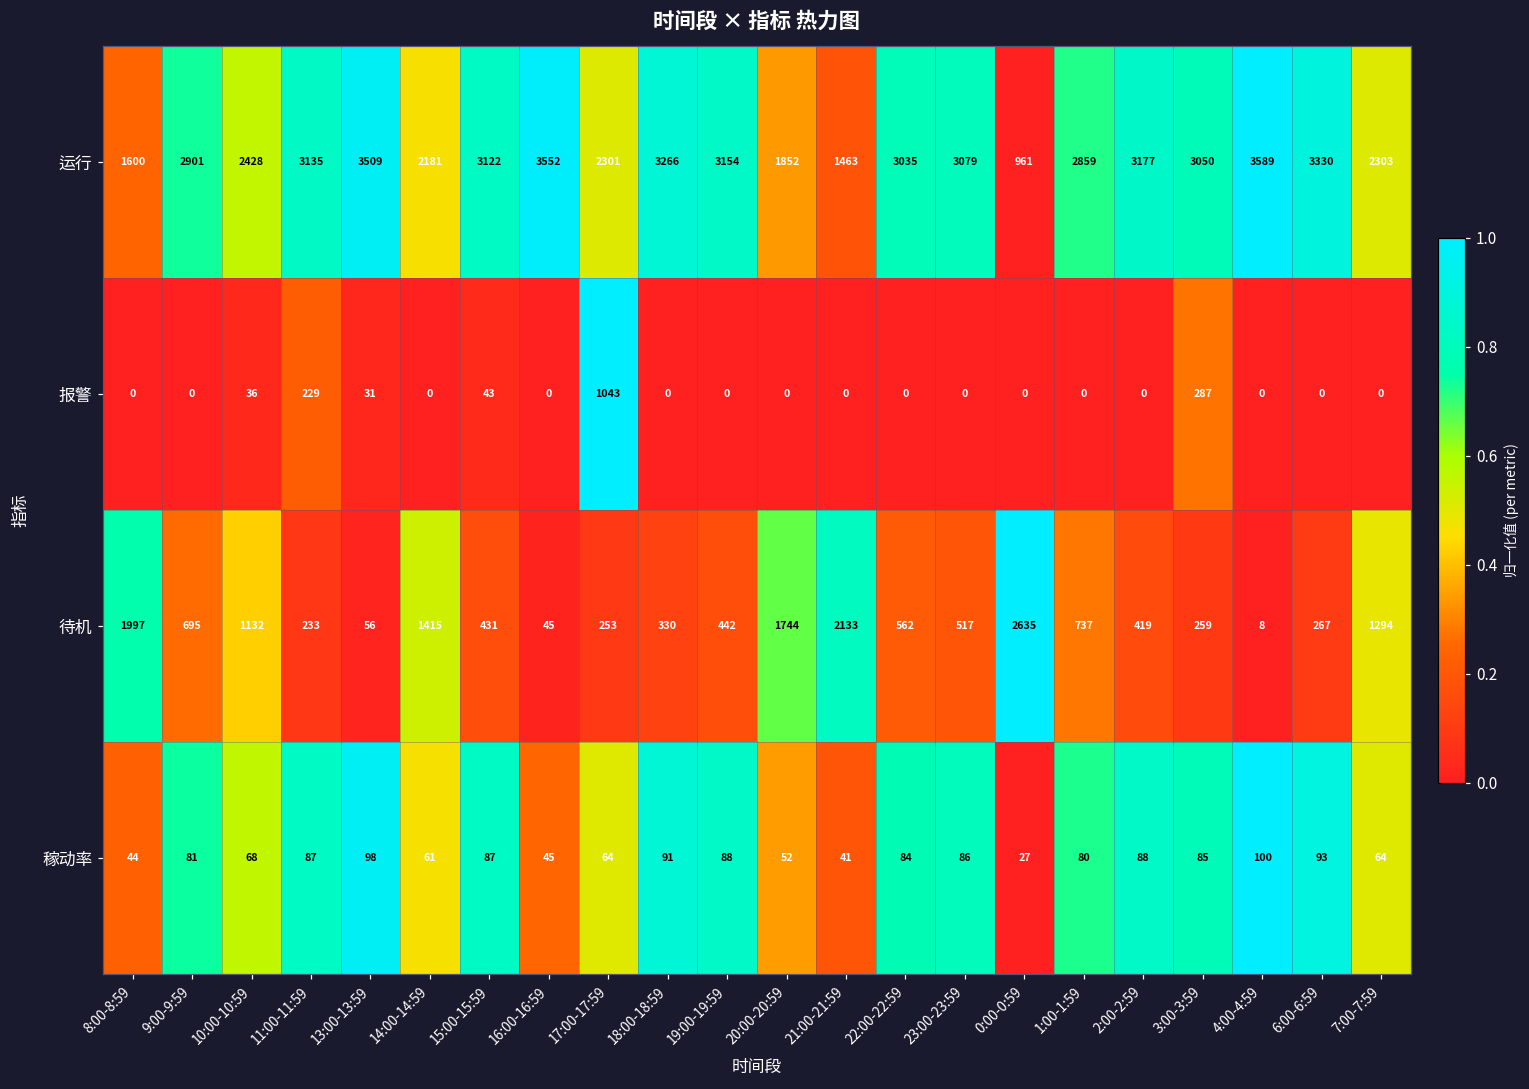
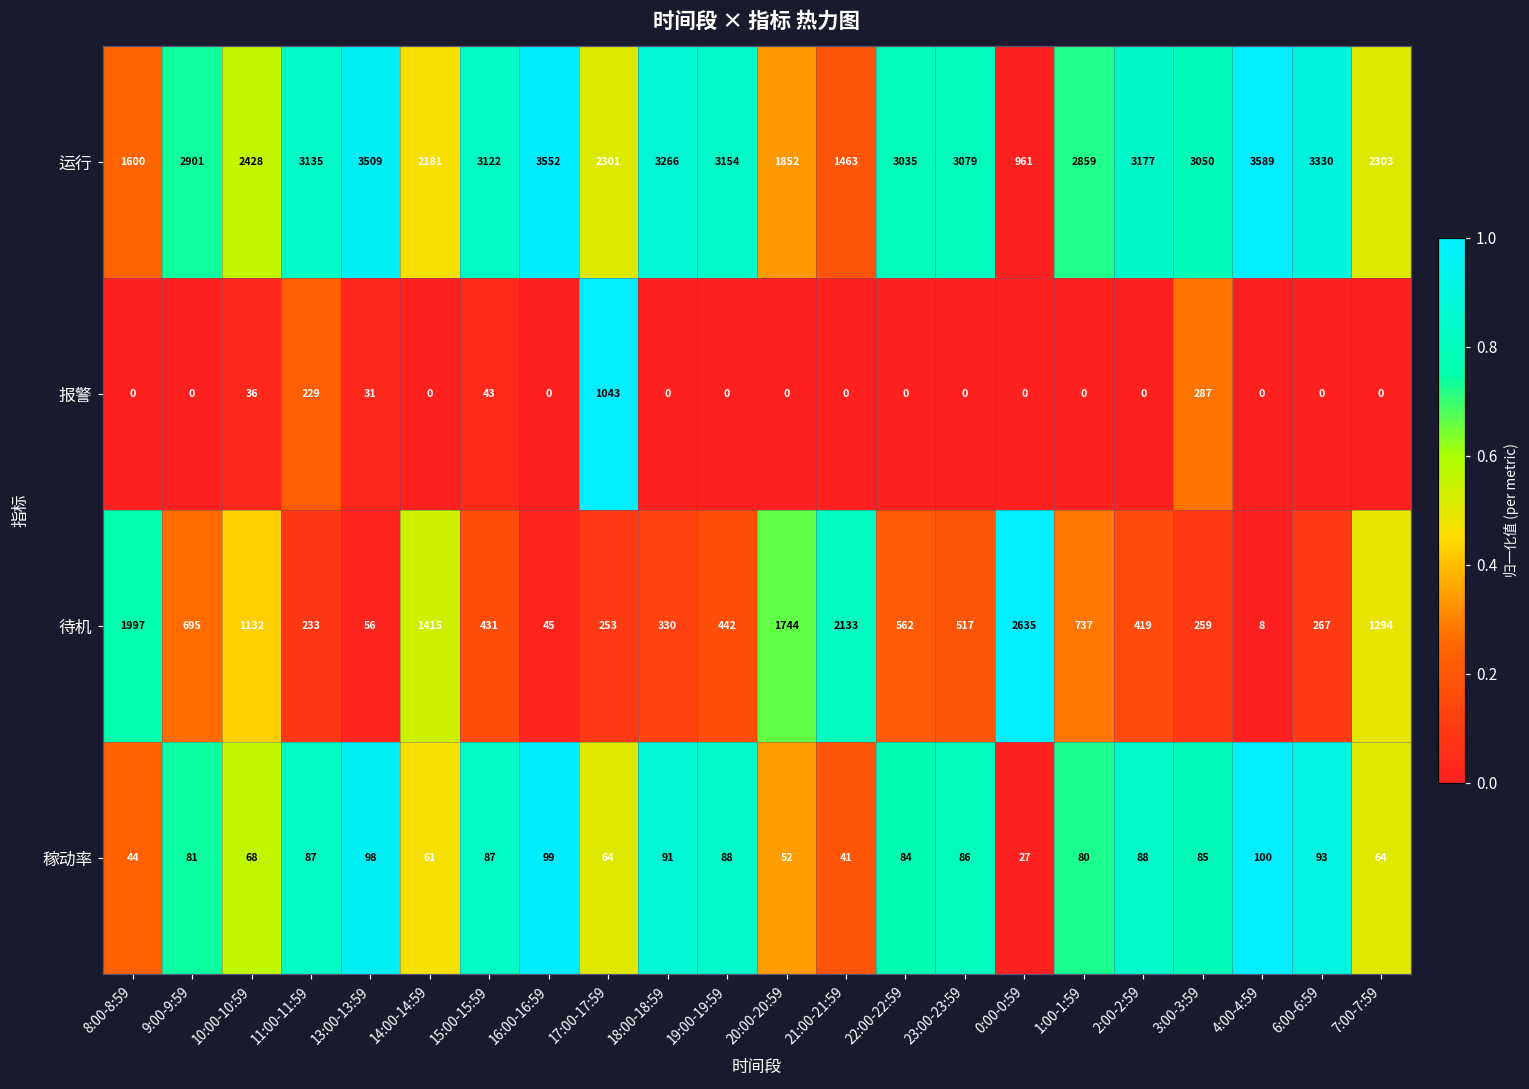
稼动率, 16:00-16:59: 45 -> 99
